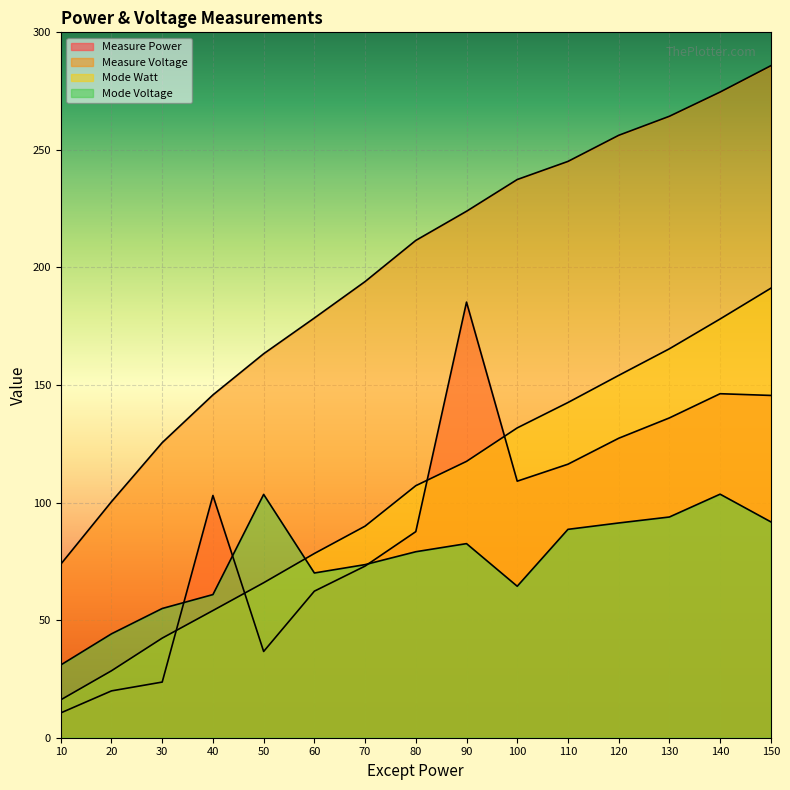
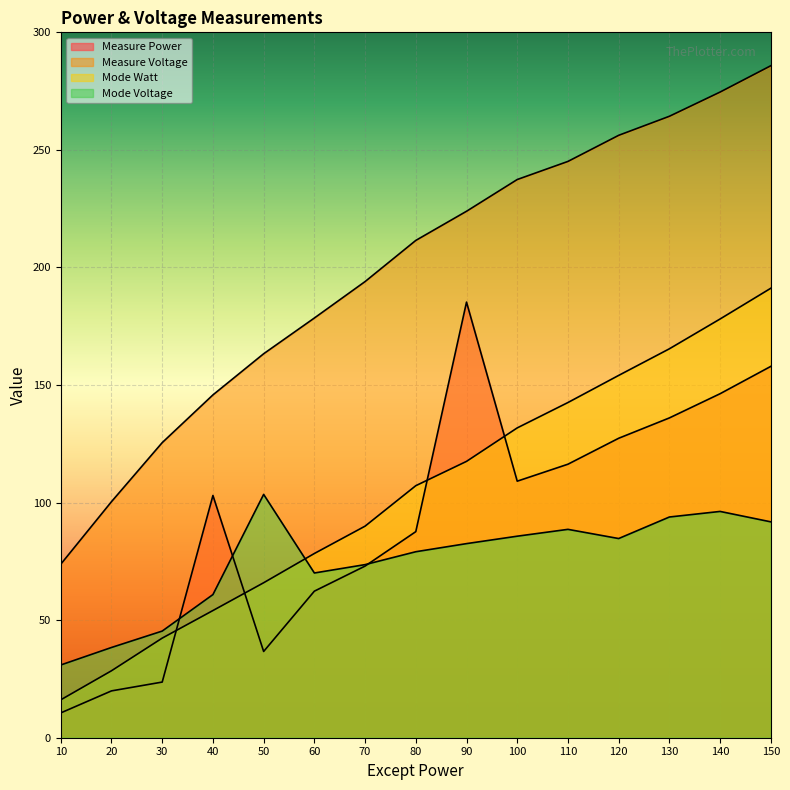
Mode Voltage, 20: 44 -> 38
Mode Voltage, 30: 55 -> 45
Mode Voltage, 100: 64 -> 86
Mode Voltage, 120: 91 -> 85
Mode Voltage, 140: 104 -> 96
Measure Power, 150: 146 -> 158
